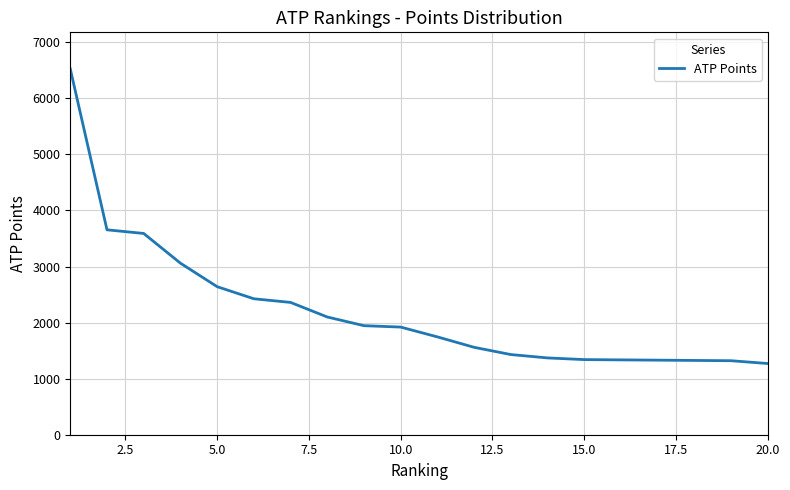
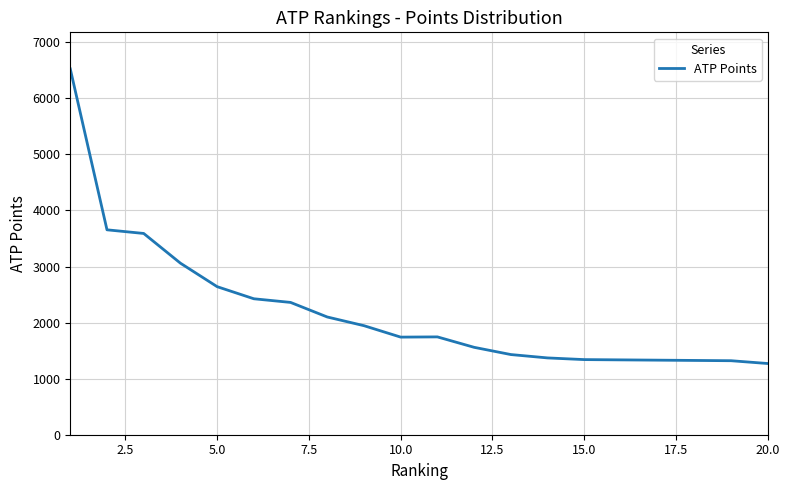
10.0: 1900 -> 1700
